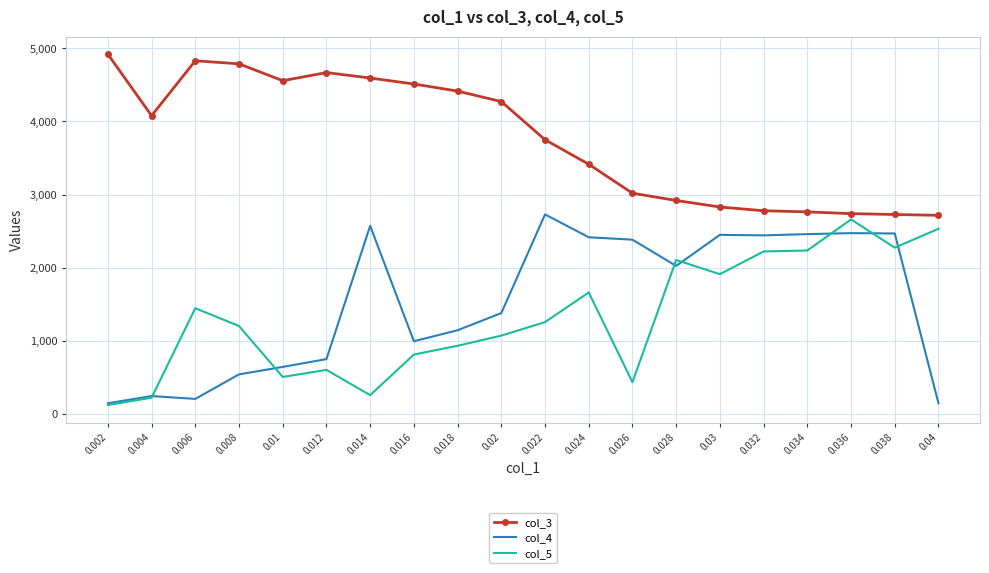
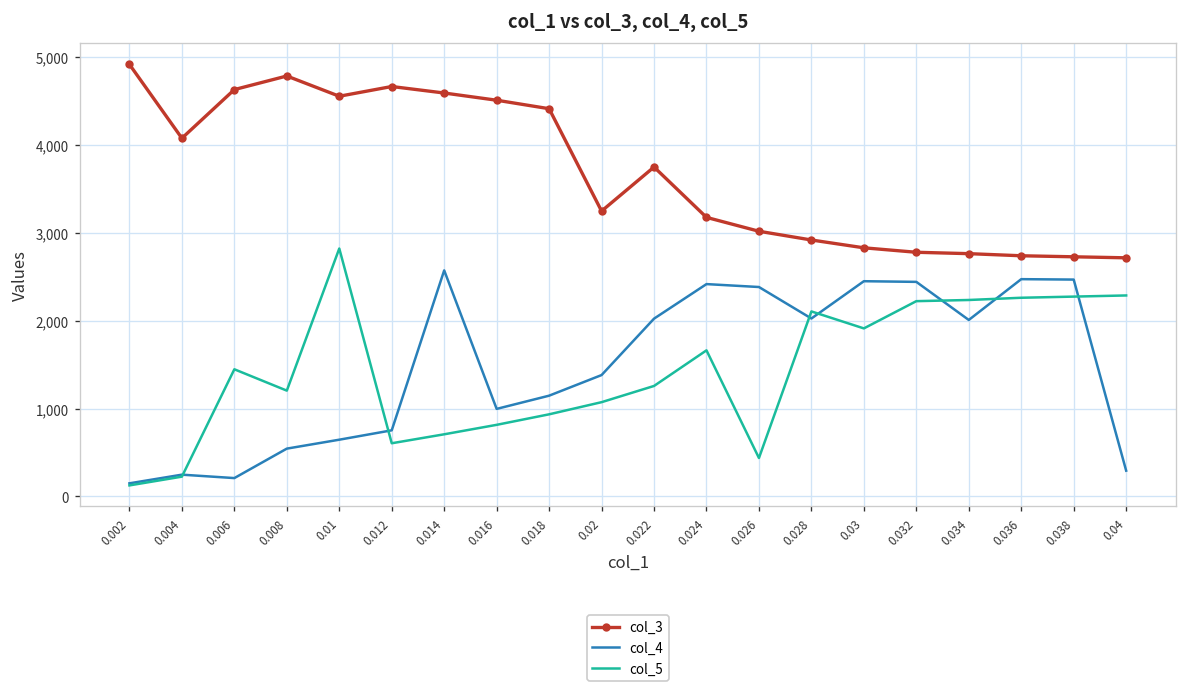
col_3, 0.006: 4,800 -> 4,600
col_5, 0.01: 500 -> 2,800
col_5, 0.014: 300 -> 700
col_3, 0.02: 4,300 -> 3,200
col_4, 0.022: 2,700 -> 2,000
col_3, 0.024: 3,400 -> 3,200
col_4, 0.034: 2,500 -> 2,000
col_5, 0.036: 2,700 -> 2,300
col_4, 0.04: 100 -> 300
col_5, 0.04: 2,500 -> 2,300
